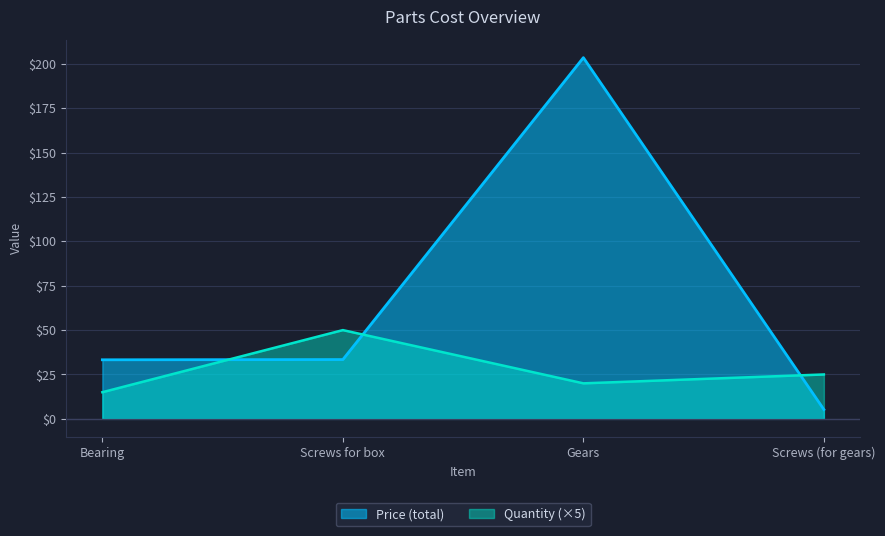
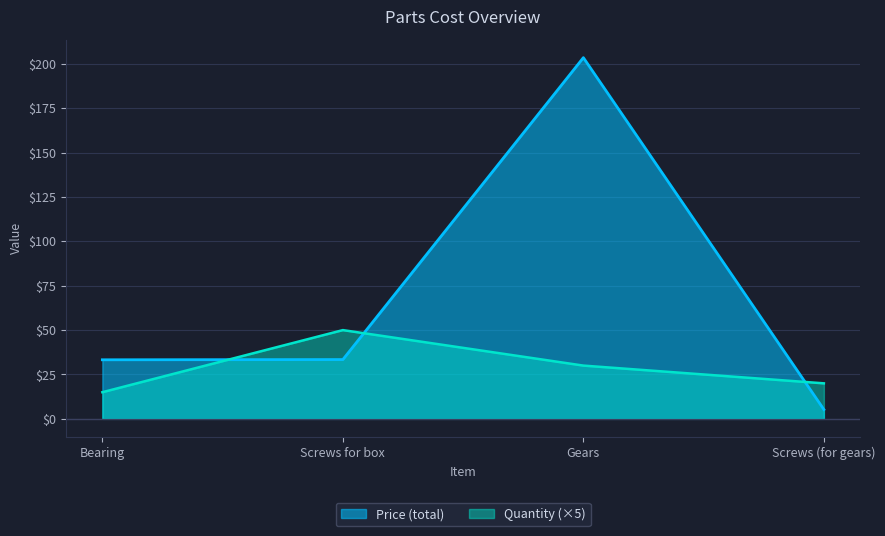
Quantity (×5), Gears: $20 -> $30
Quantity (×5), Screws (for gears): $25 -> $20
